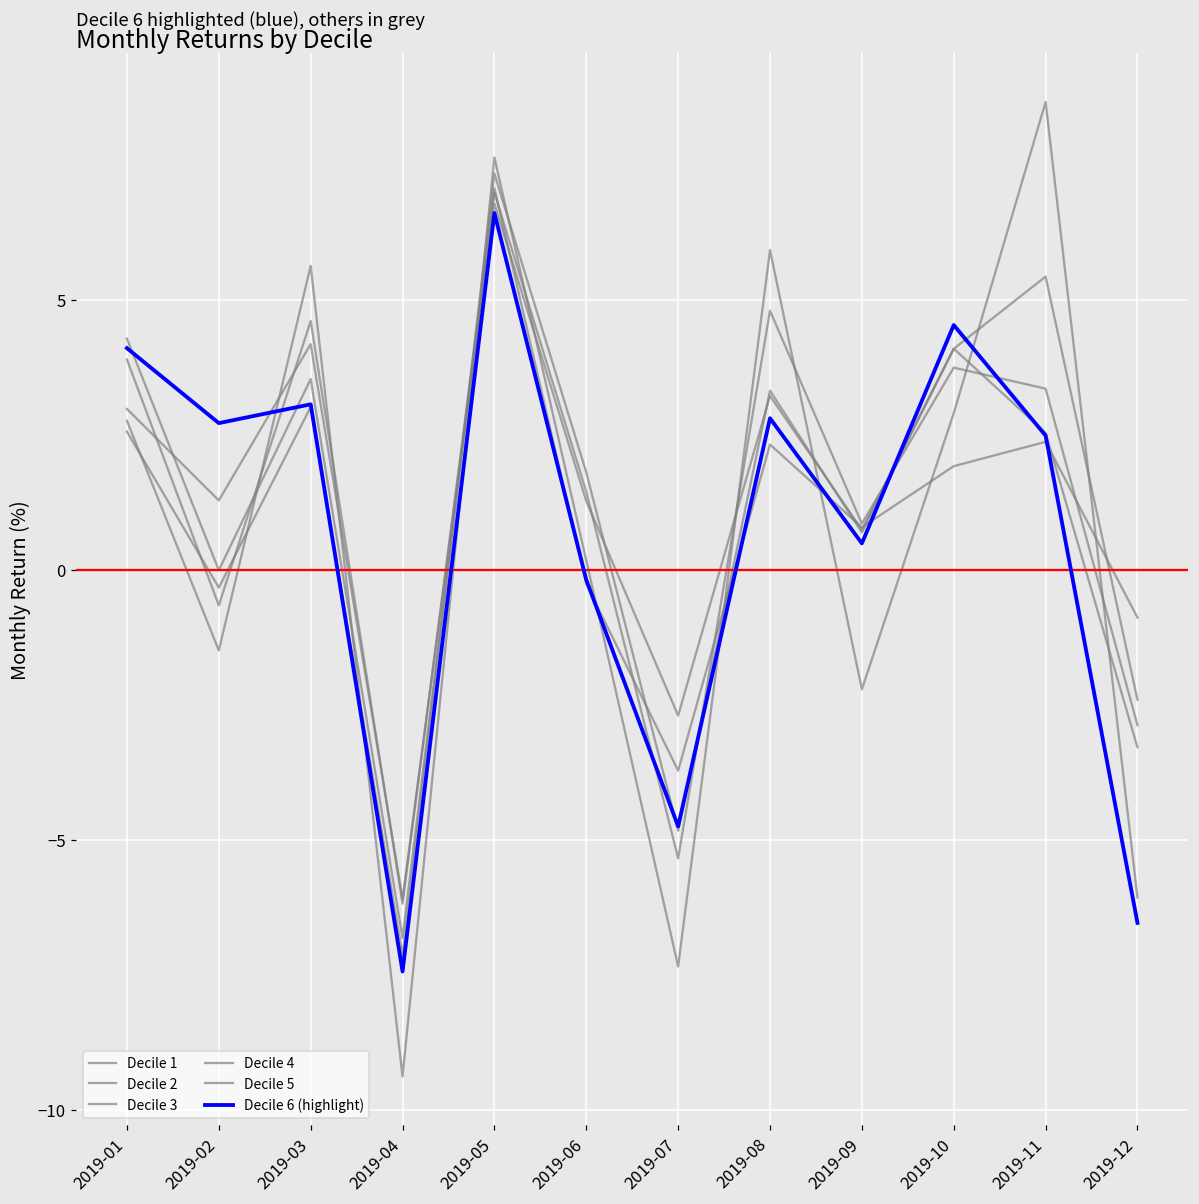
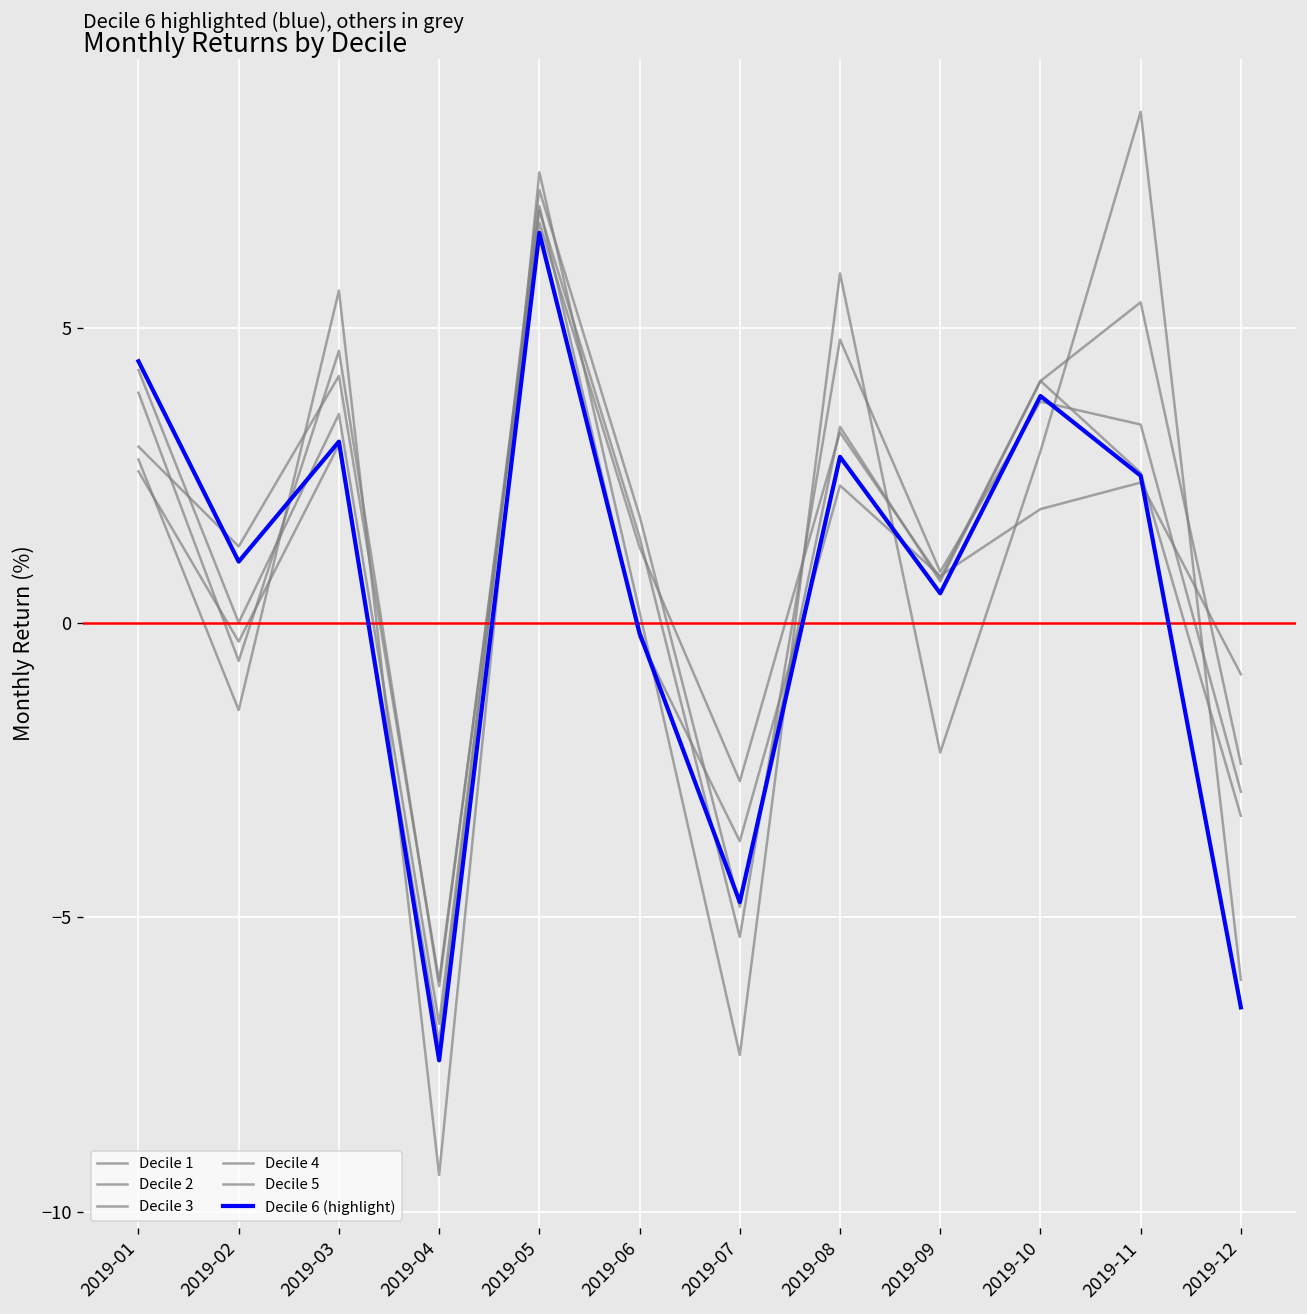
Decile 6 (highlight), 2019-01: 4.1 -> 4.4
Decile 6 (highlight), 2019-02: 2.7 -> 1.0
Decile 6 (highlight), 2019-10: 4.5 -> 3.8
